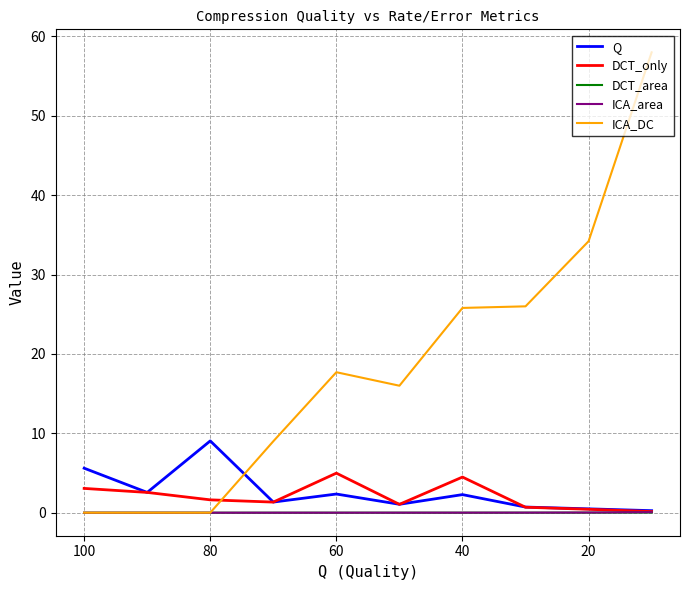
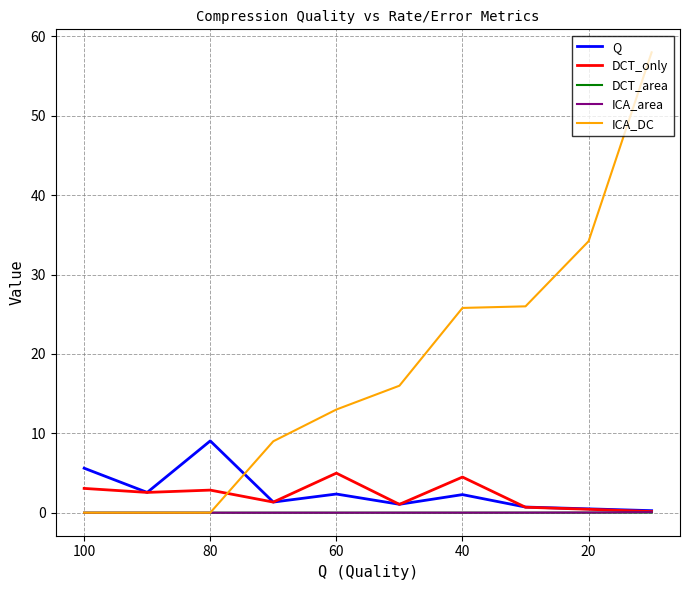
DCT_only, 80: 2 -> 3
ICA_DC, 60: 18 -> 13
